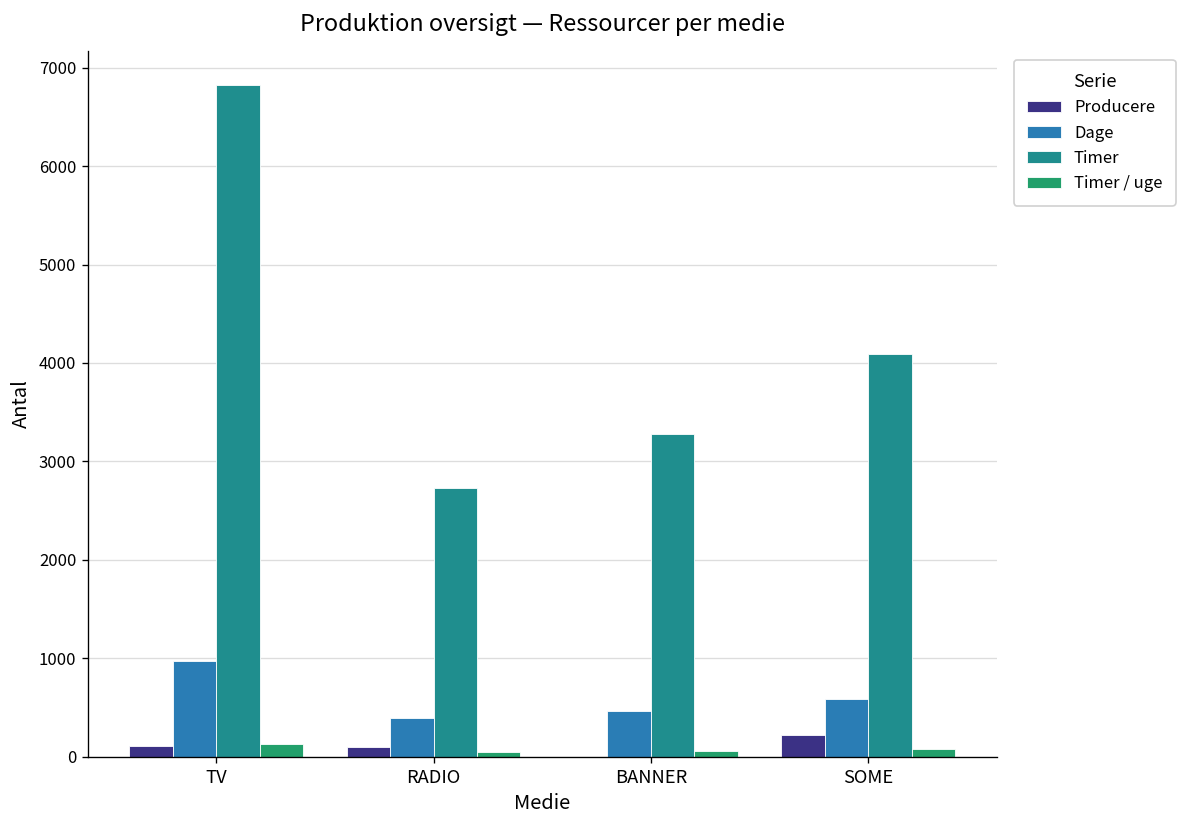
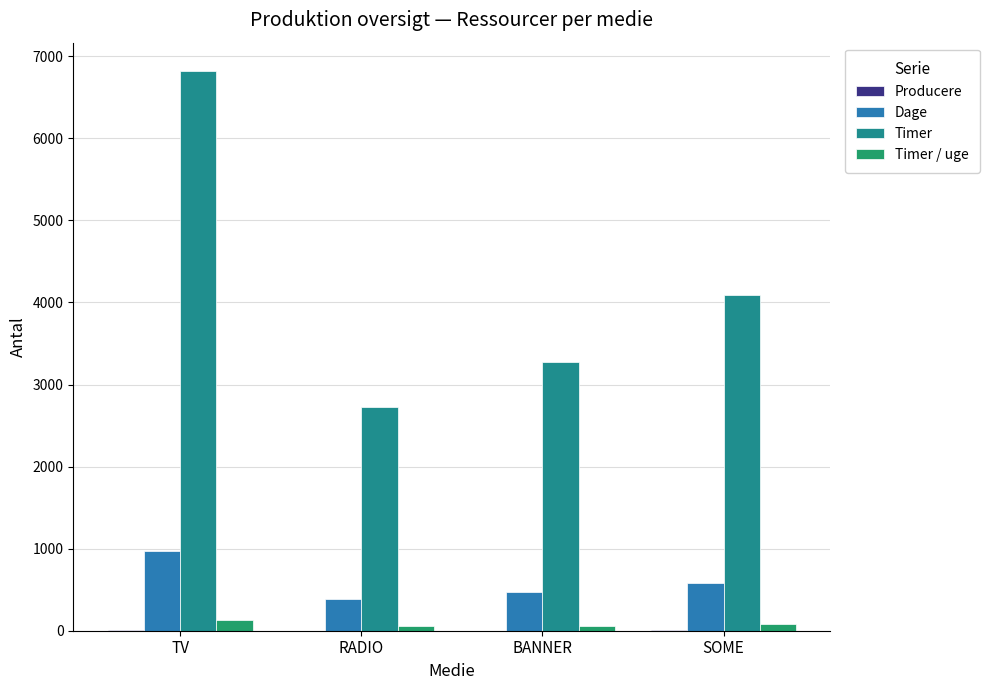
Producere, TV: 100 -> 0
Producere, RADIO: 100 -> 0
Producere, SOME: 200 -> 0
